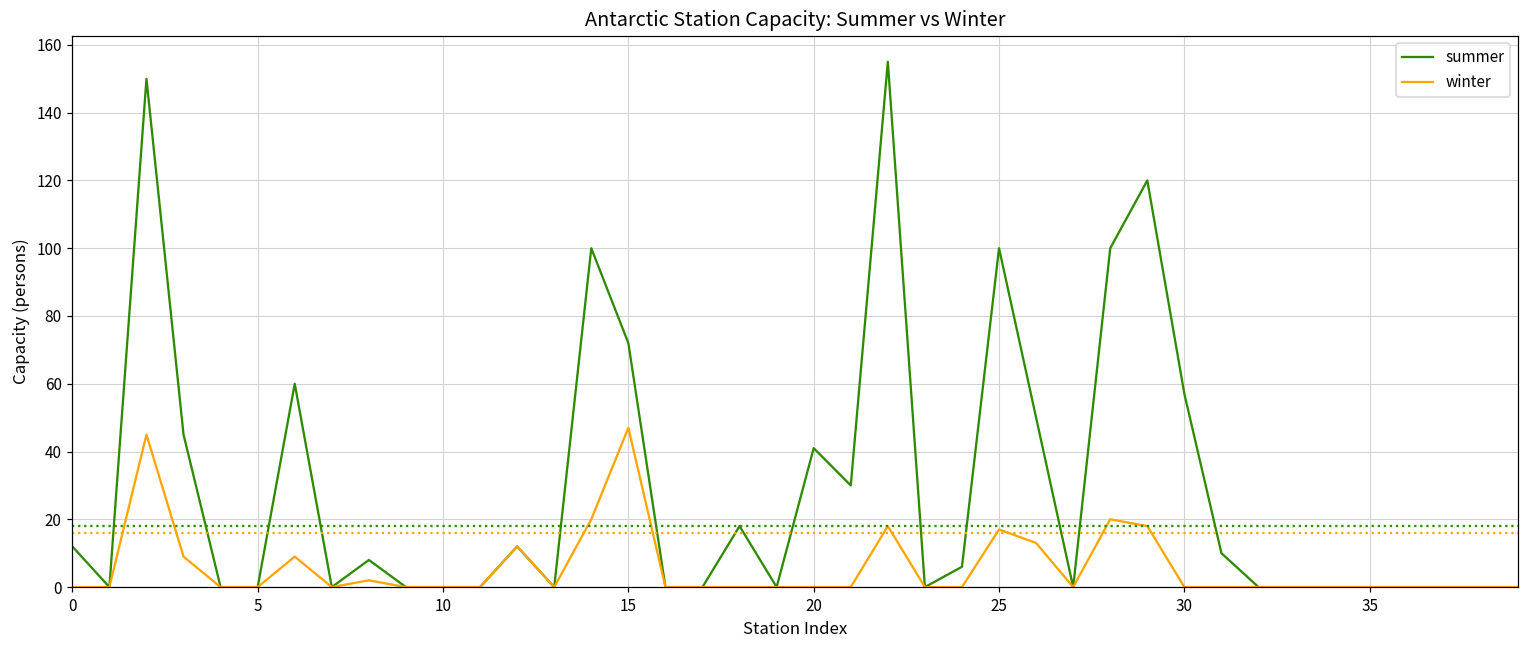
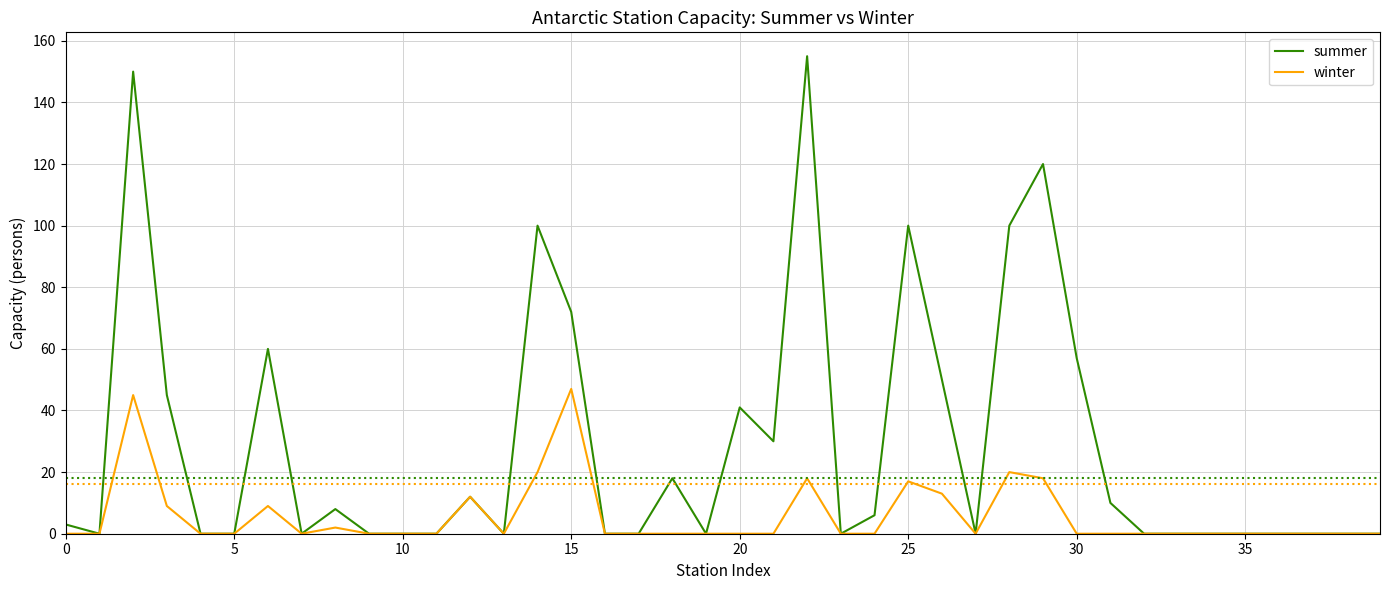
summer, 0: 12 -> 3
